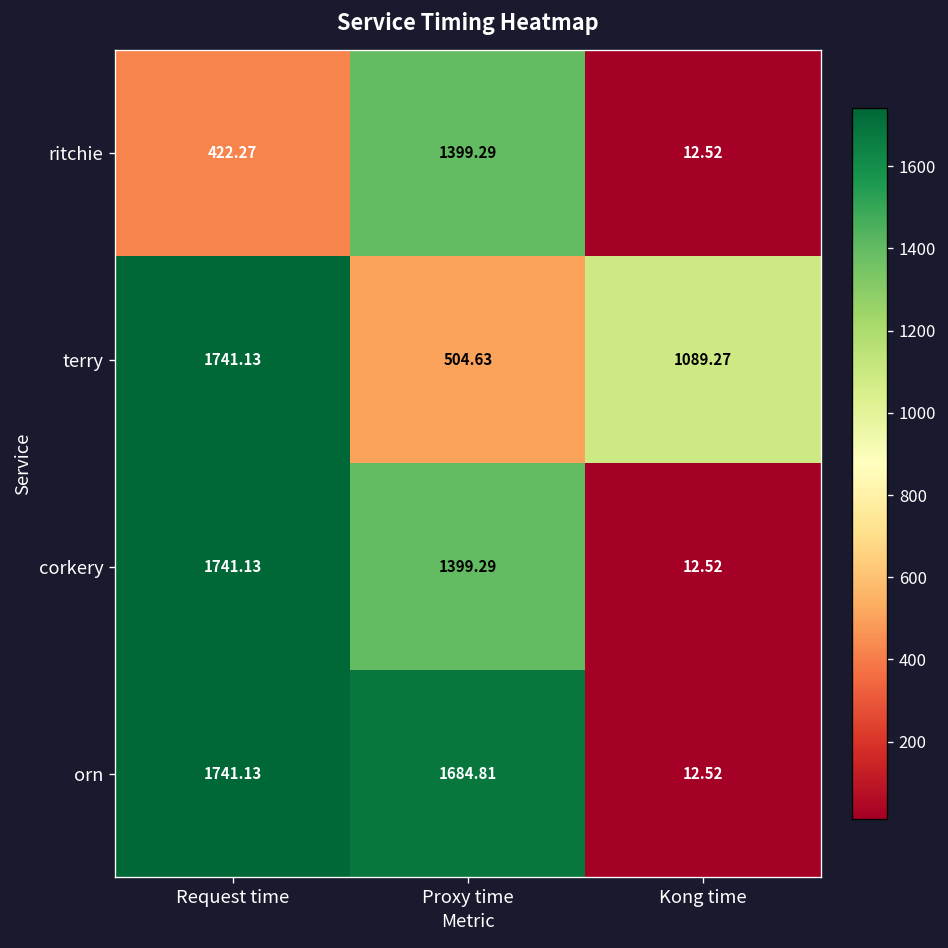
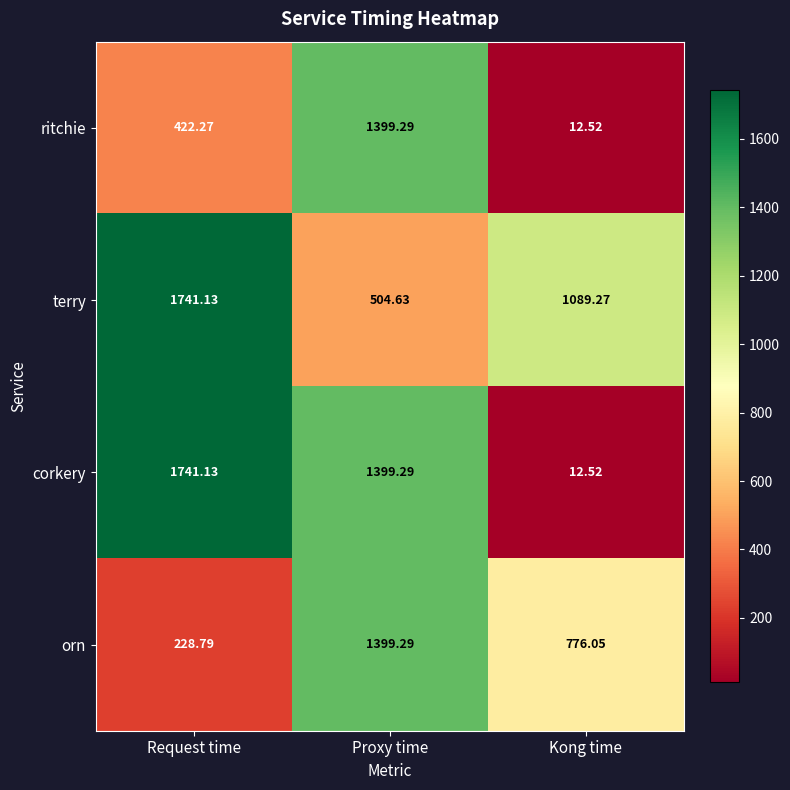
orn, Request time: 1741.13 -> 228.79
orn, Proxy time: 1684.81 -> 1399.29
orn, Kong time: 12.52 -> 776.05
